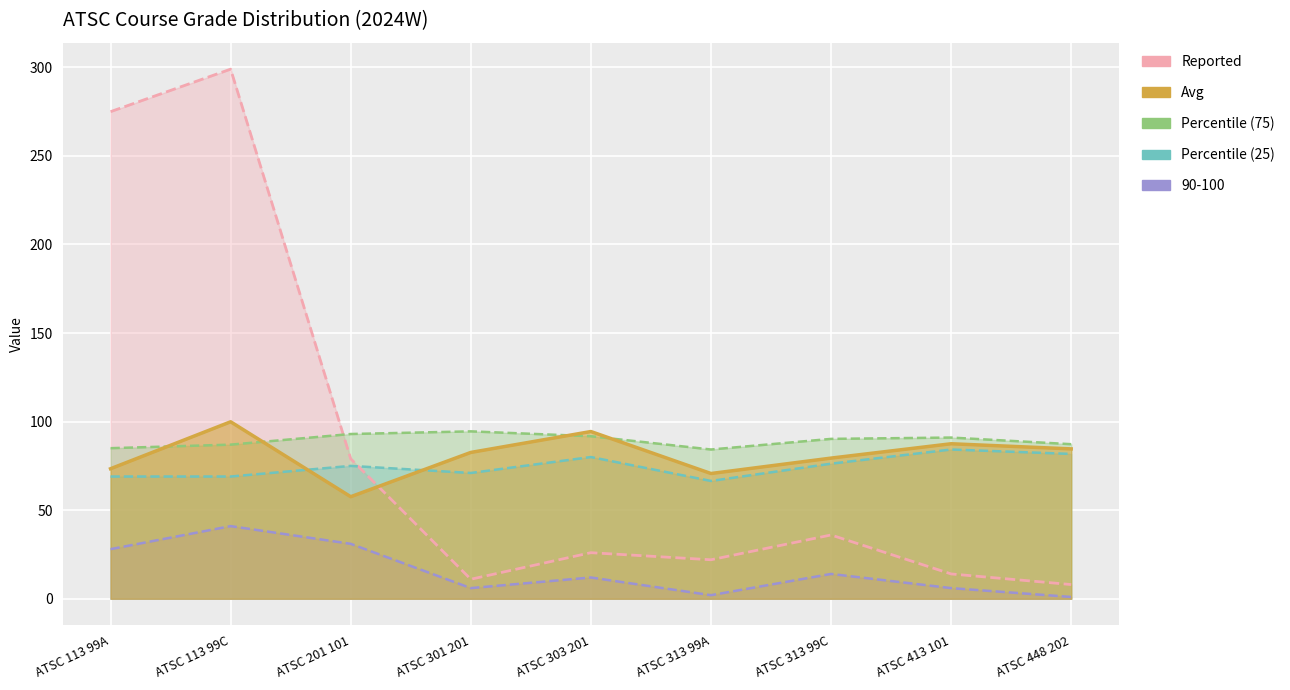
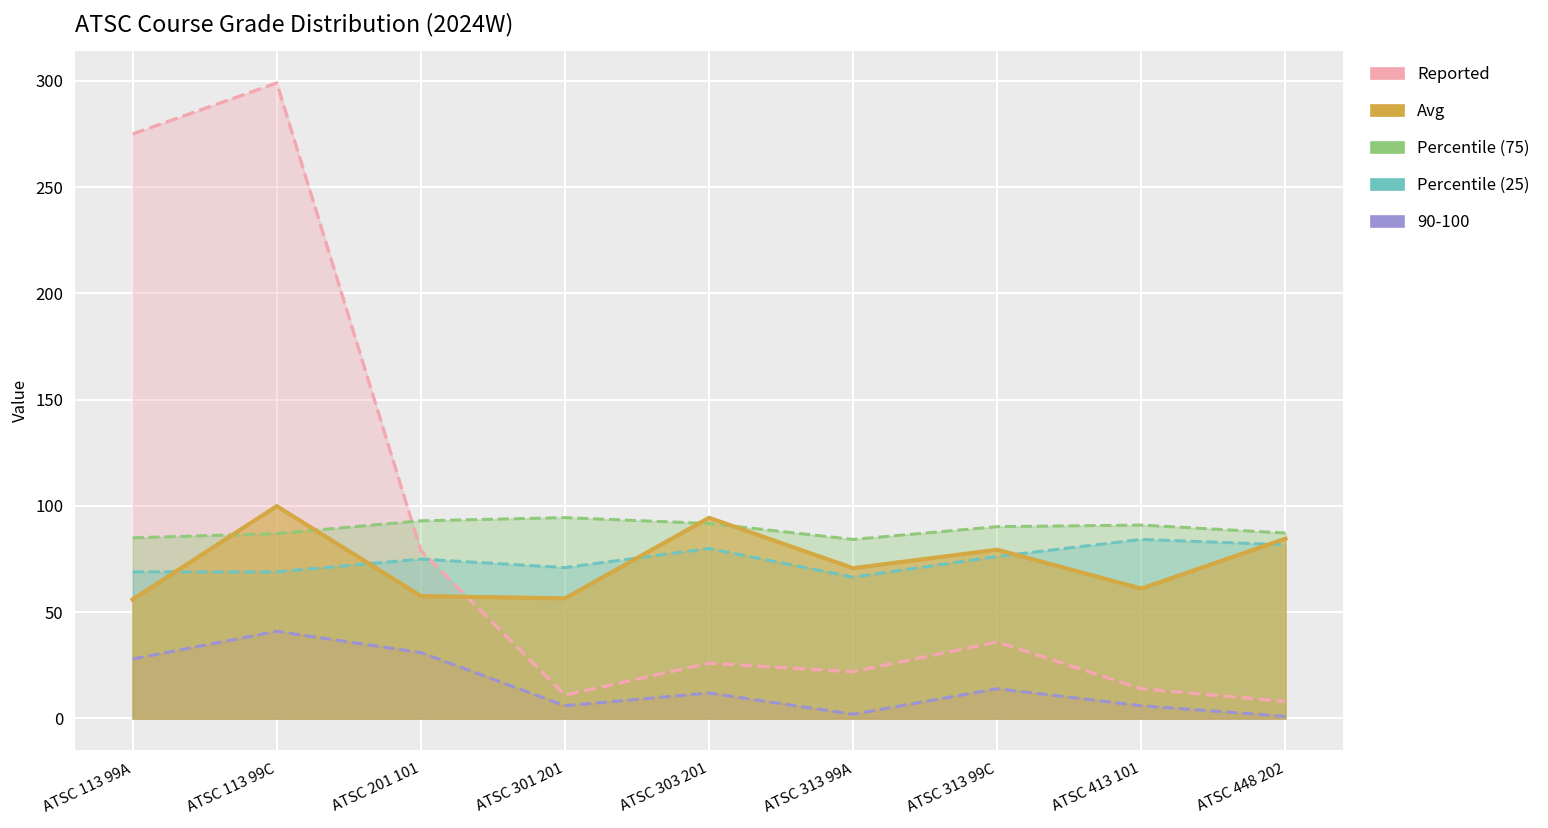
Avg, ATSC 113 99A: 73 -> 56
Avg, ATSC 301 201: 83 -> 57
Avg, ATSC 413 101: 88 -> 61
